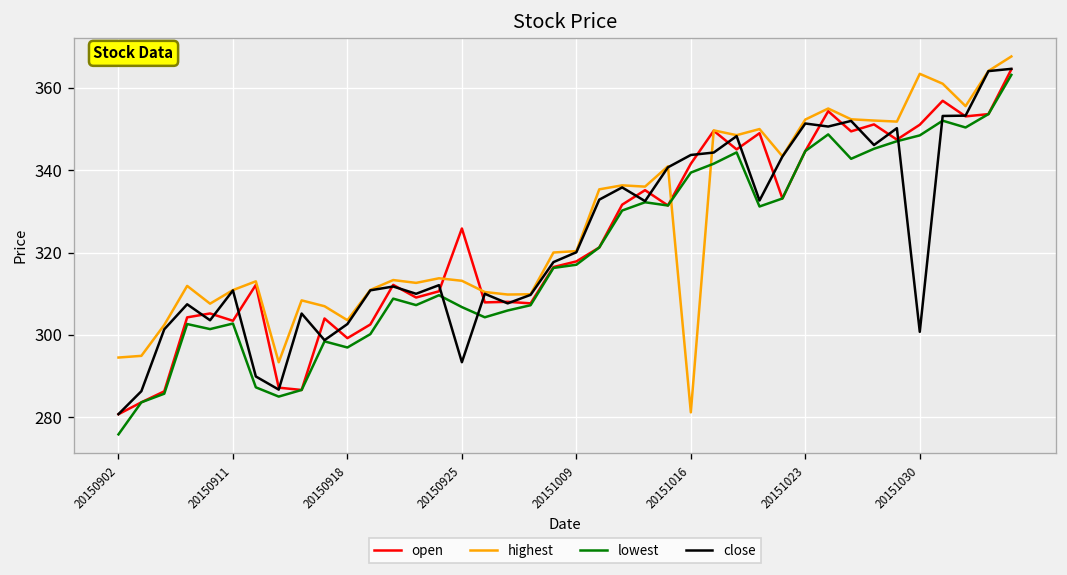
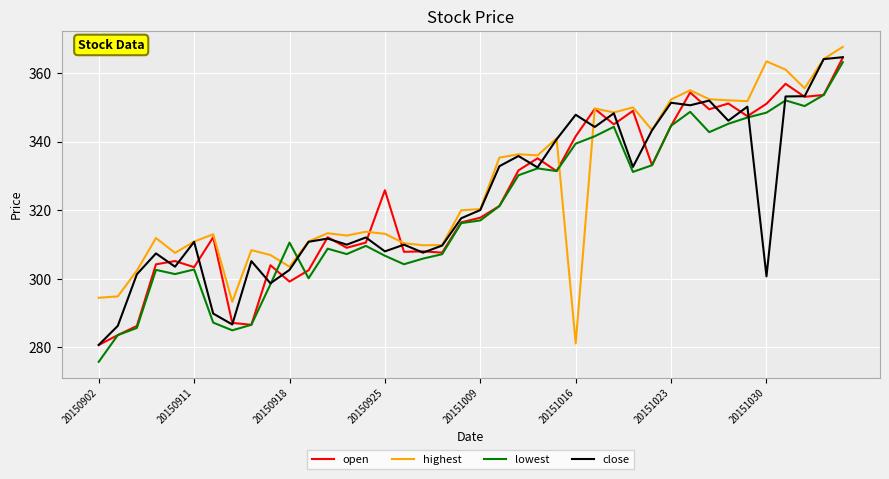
lowest, 20150918: 297 -> 311
close, 20150925: 293 -> 308
close, 20151016: 344 -> 348
